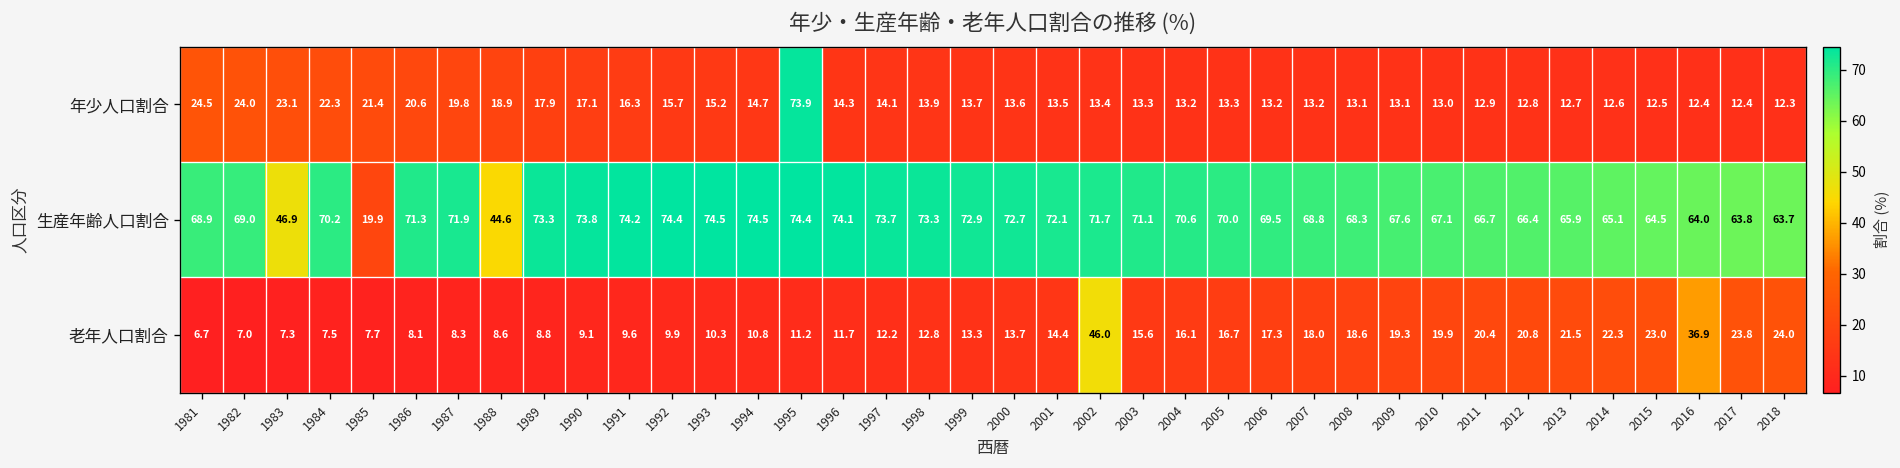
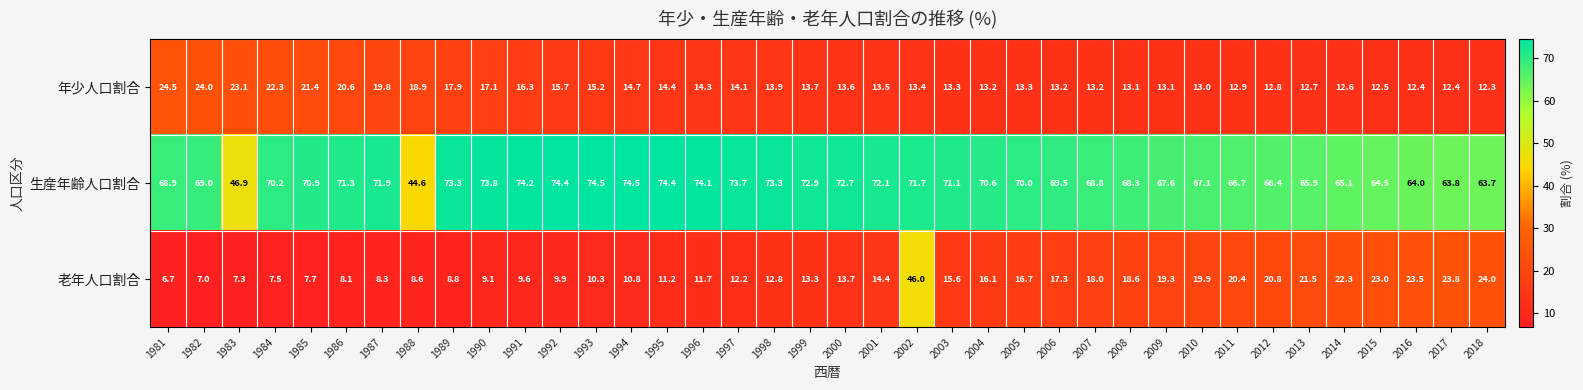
年少人口割合, 1995: 73.9 -> 14.4
生産年齢人口割合, 1985: 19.9 -> 70.9
老年人口割合, 2016: 36.9 -> 23.5
